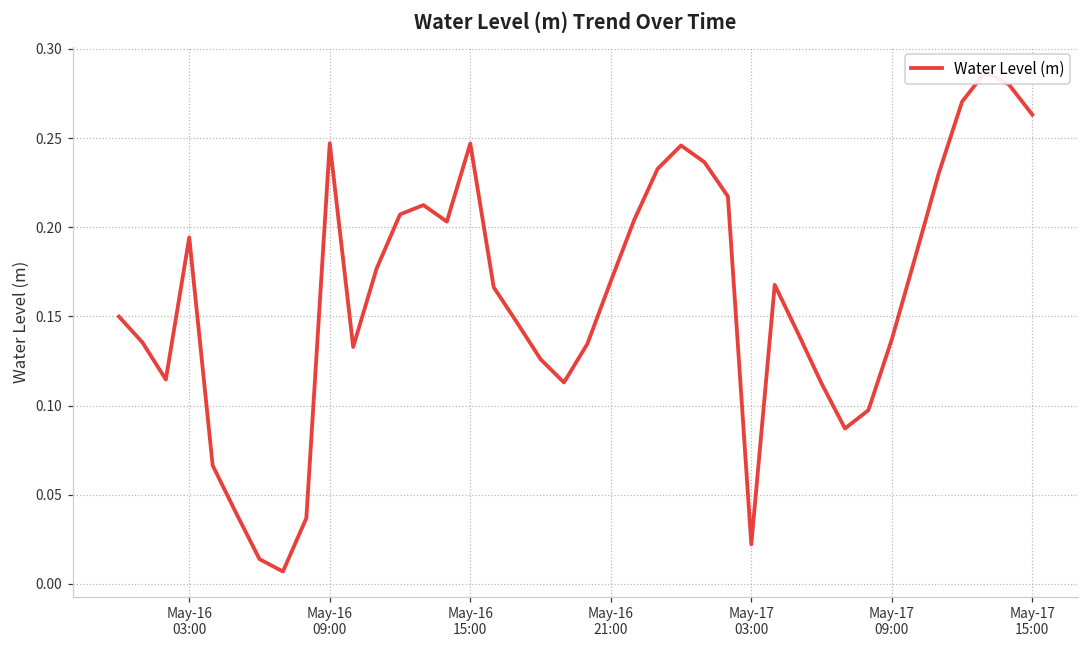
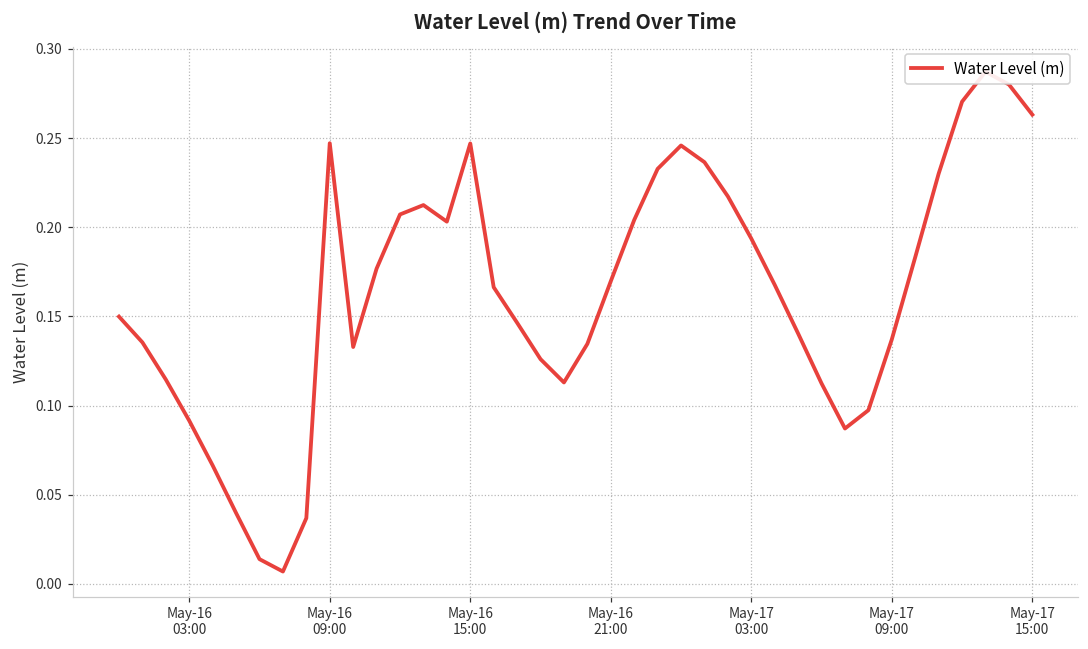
May-16 03:00: 0.194 -> 0.092
May-17 03:00: 0.022 -> 0.194
